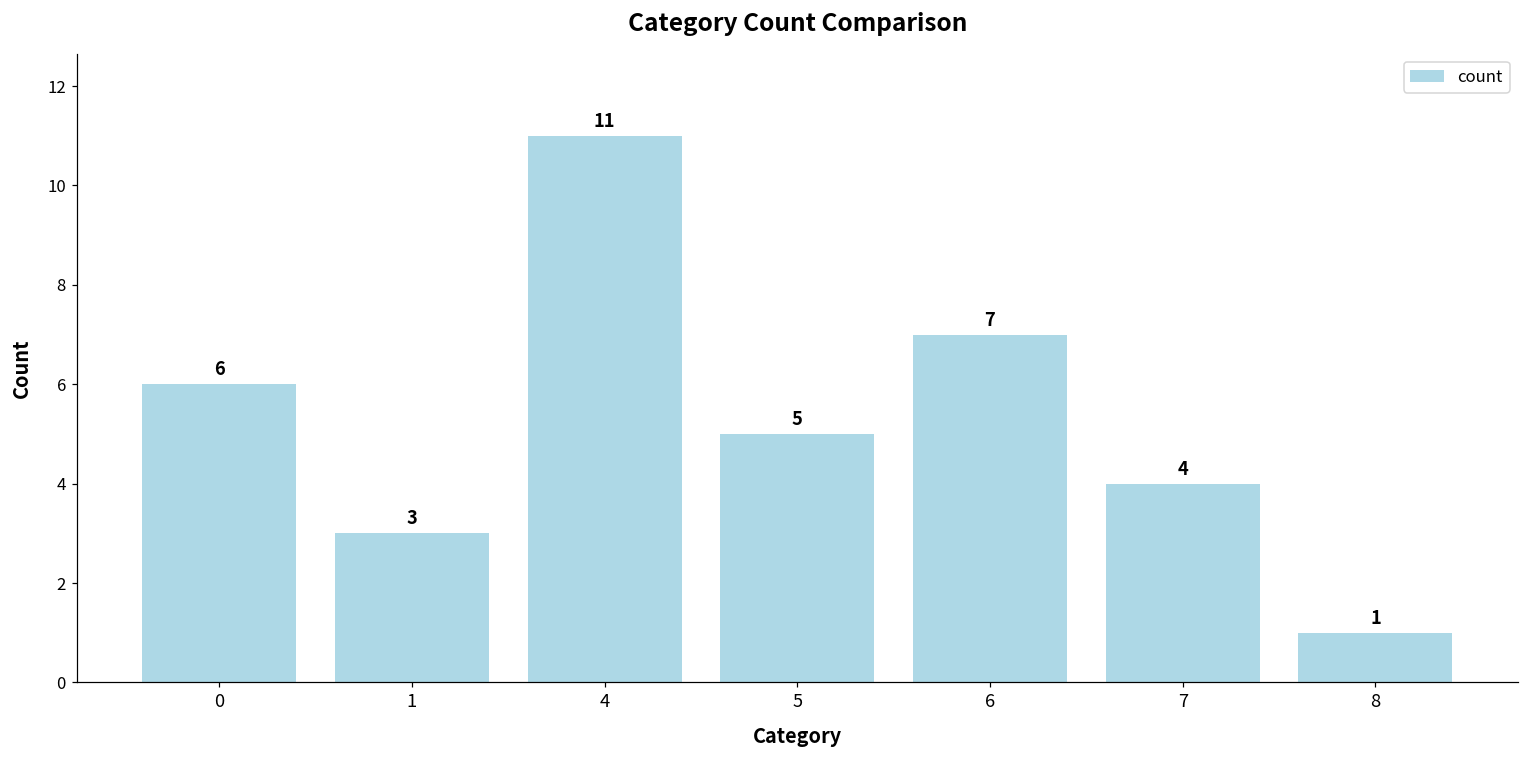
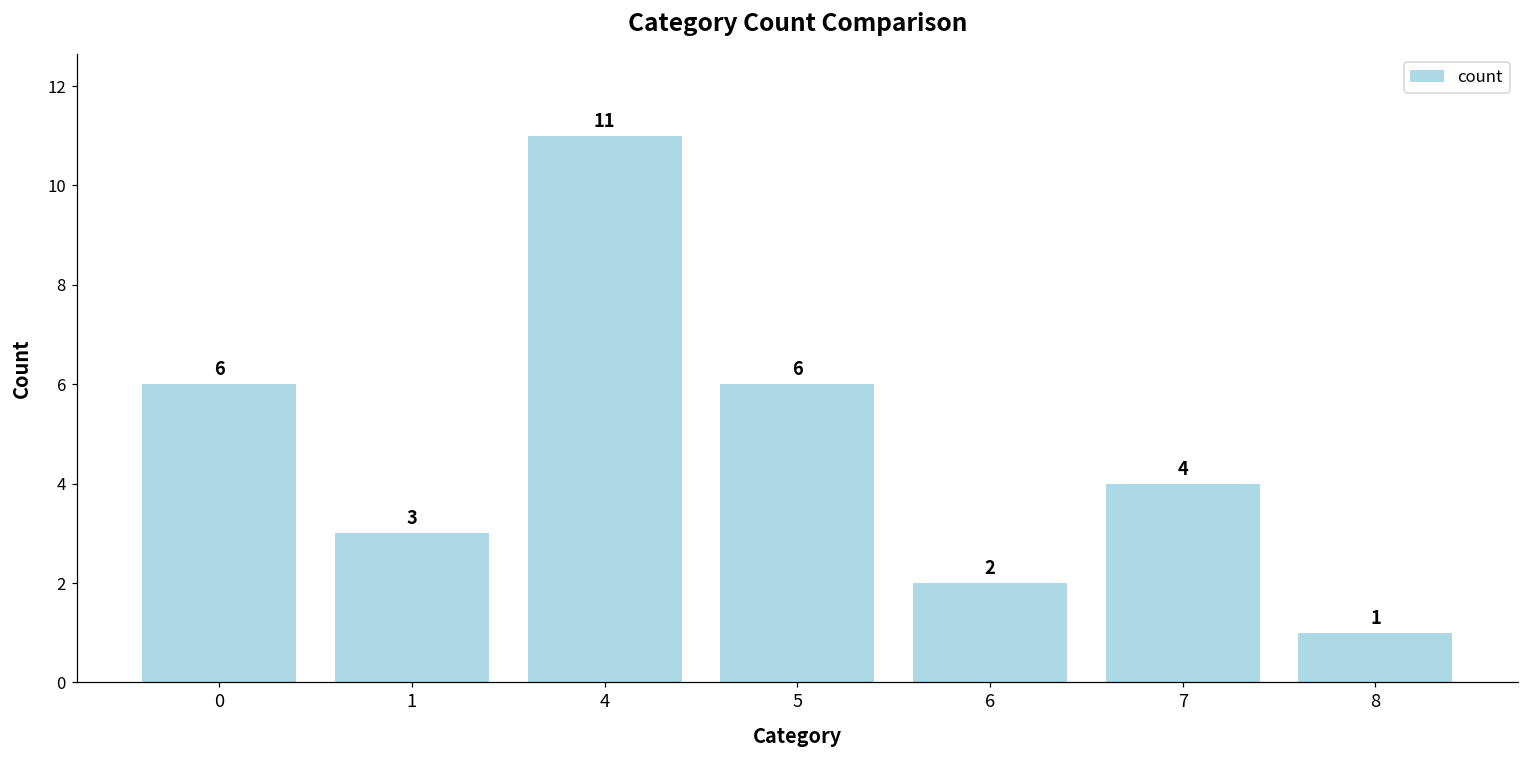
5: 5 -> 6
6: 7 -> 2
